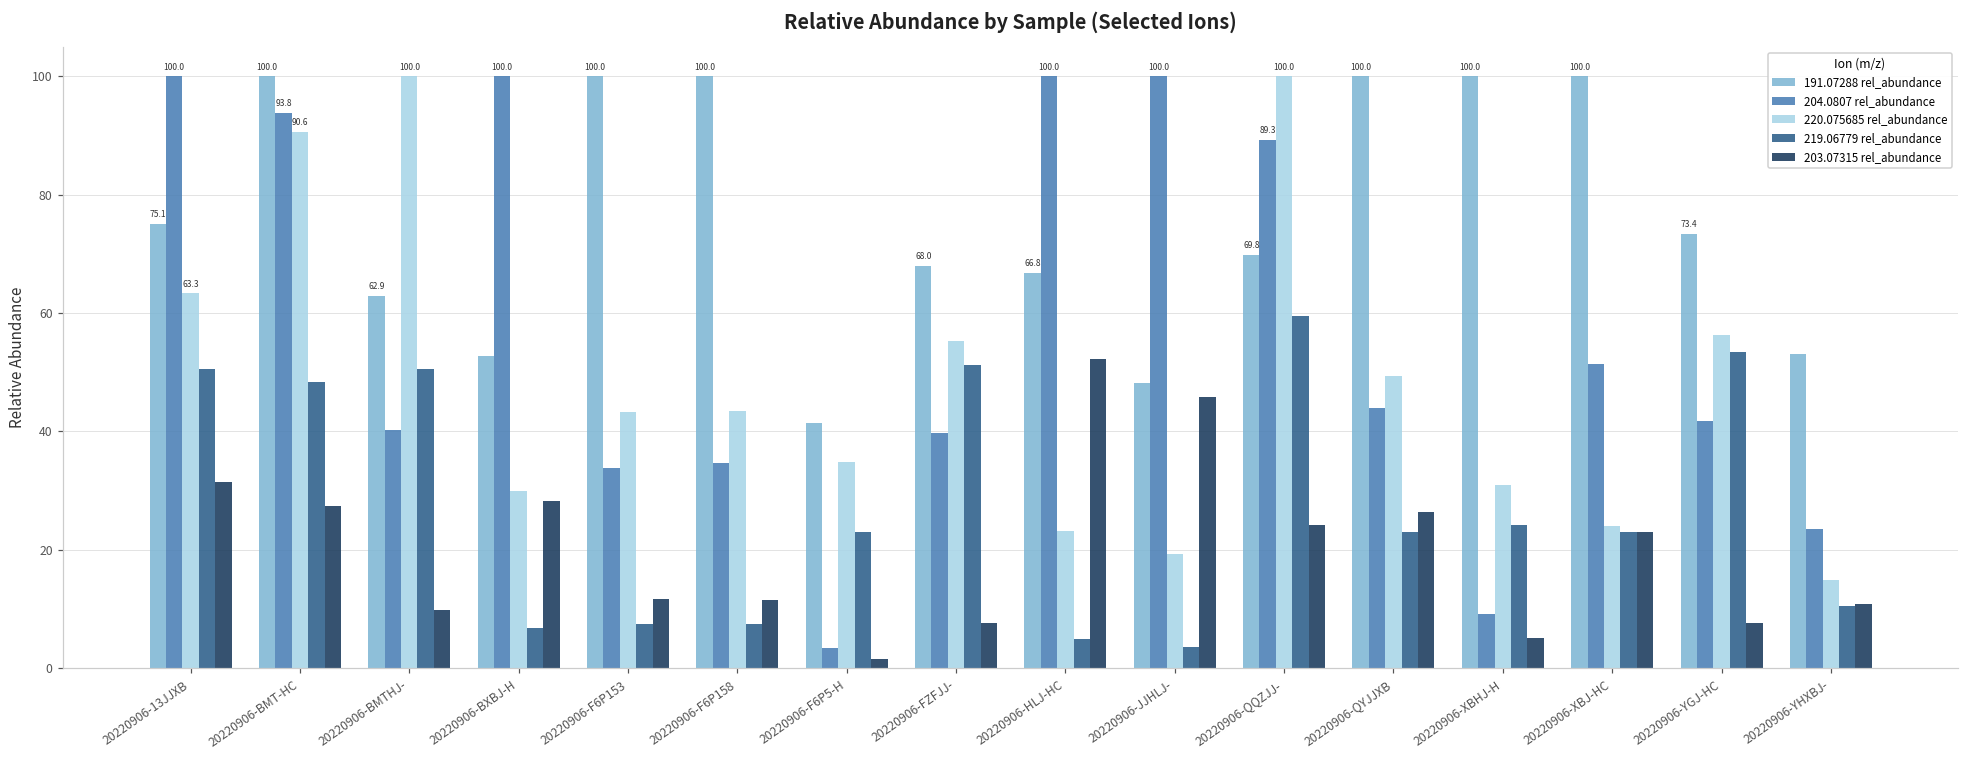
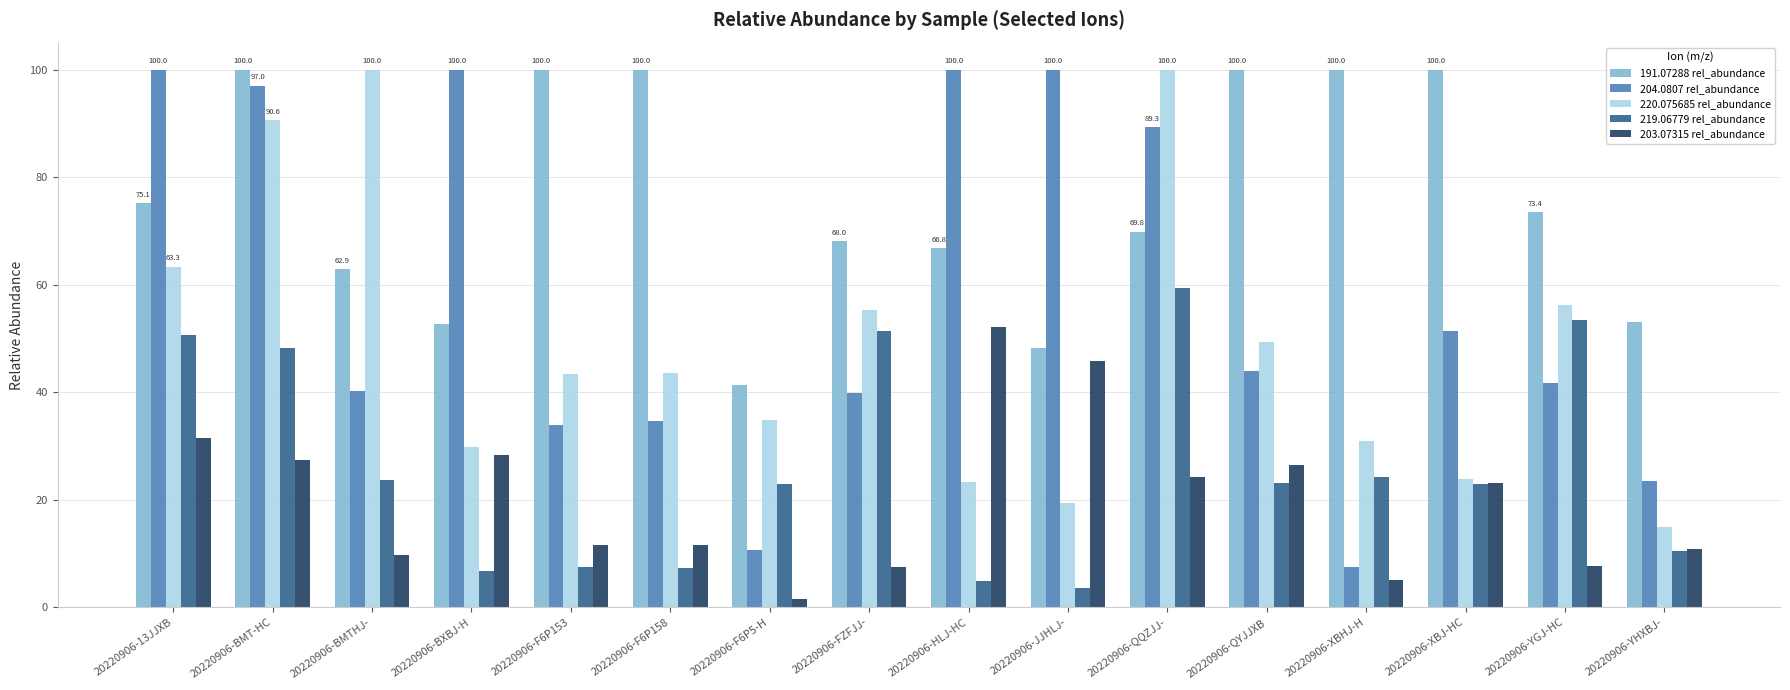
204.0807 rel_abundance, 20220906-BMT-HC: 93.8 -> 97.0
219.06779 rel_abundance, 20220906-BMTHJ-: 51 -> 24
204.0807 rel_abundance, 20220906-F6P5-H: 3 -> 11
204.0807 rel_abundance, 20220906-XBHJ-H: 9 -> 7
